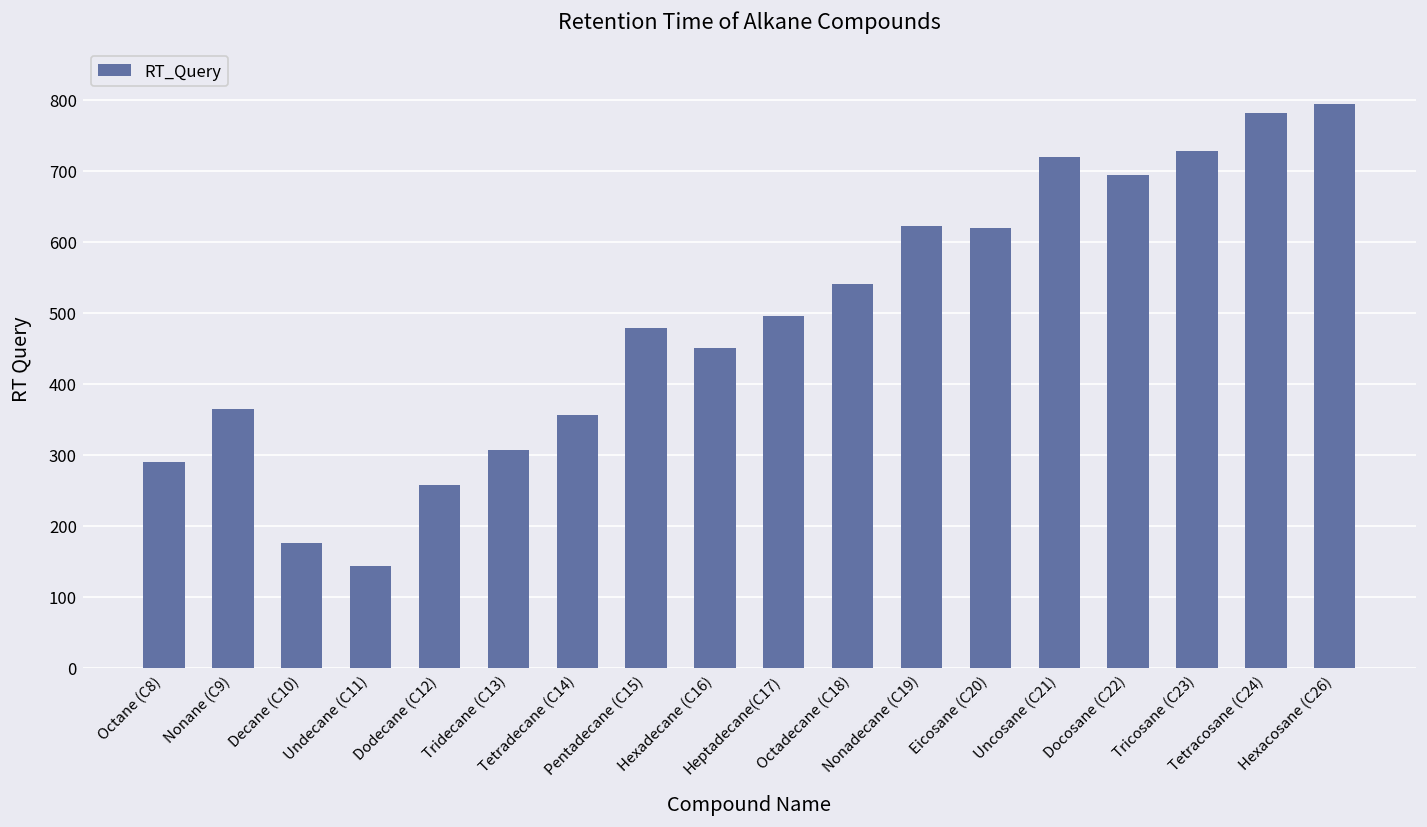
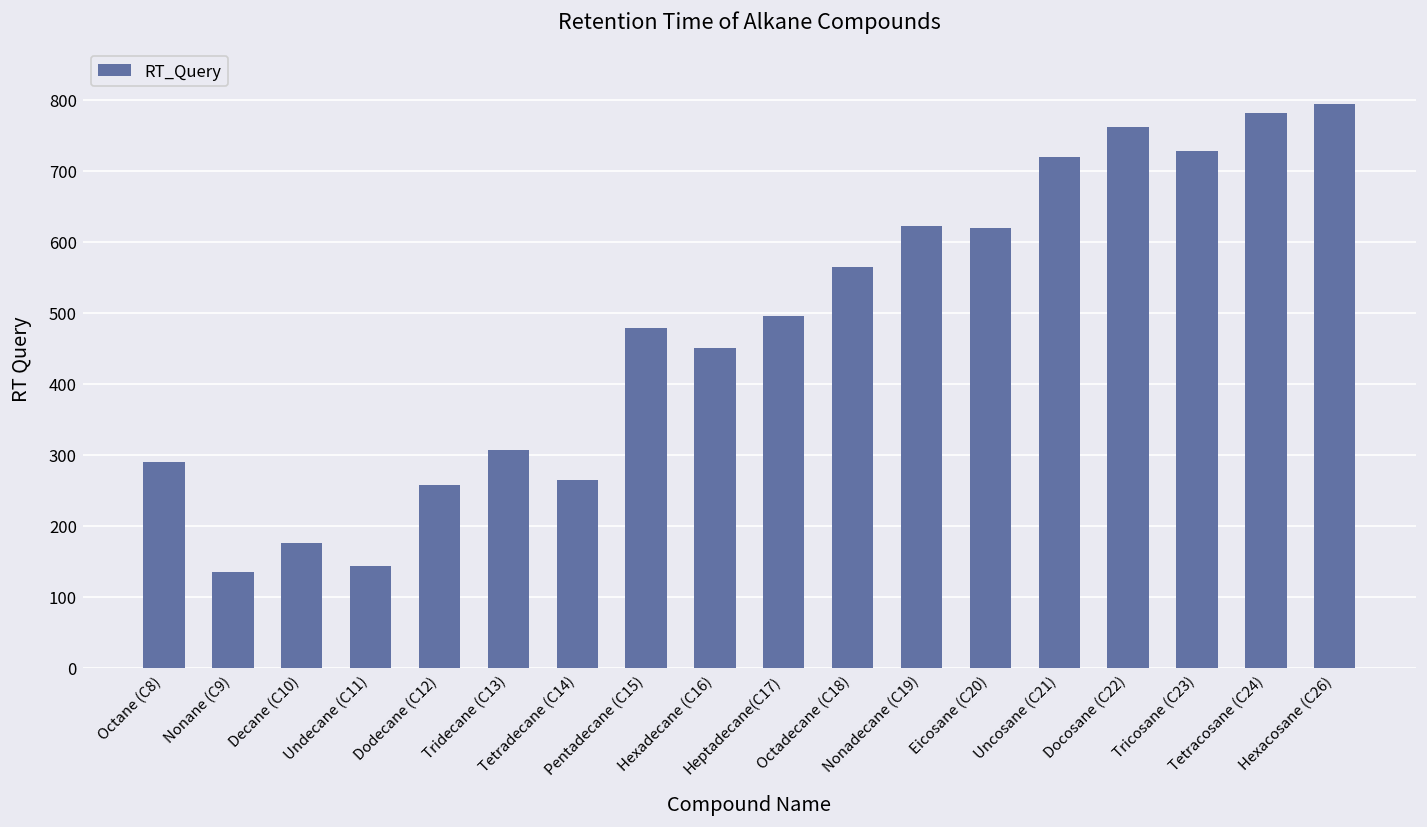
Nonane (C9): 370 -> 140
Tetradecane (C14): 360 -> 270
Octadecane (C18): 540 -> 570
Docosane (C22): 690 -> 760
